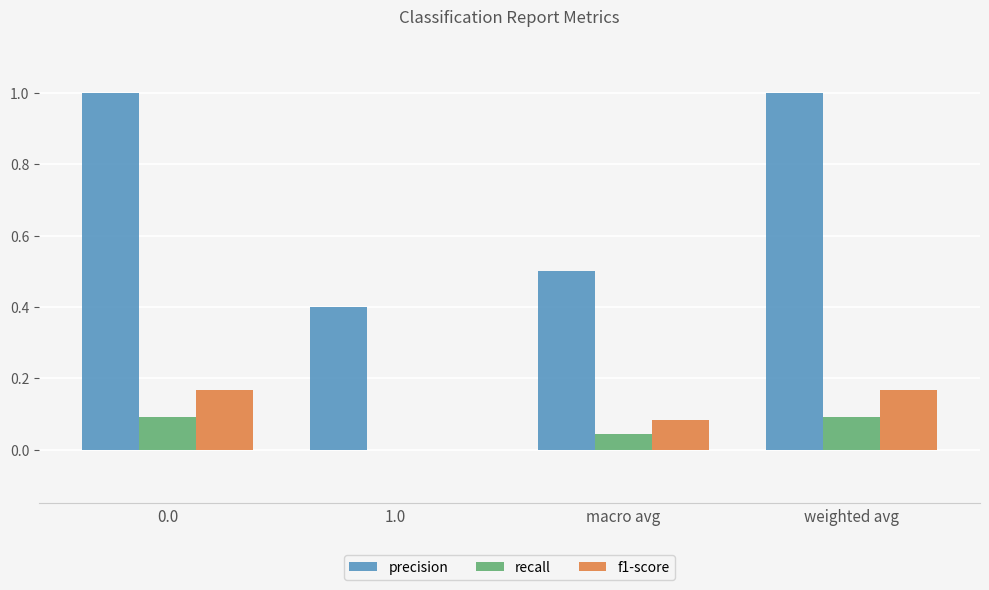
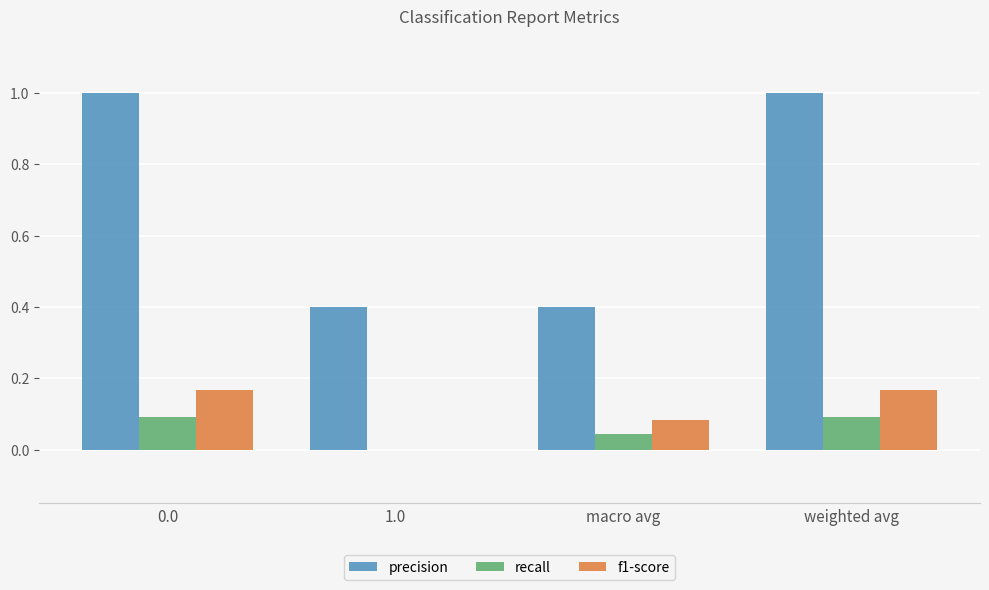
precision, macro avg: 0.5 -> 0.4
